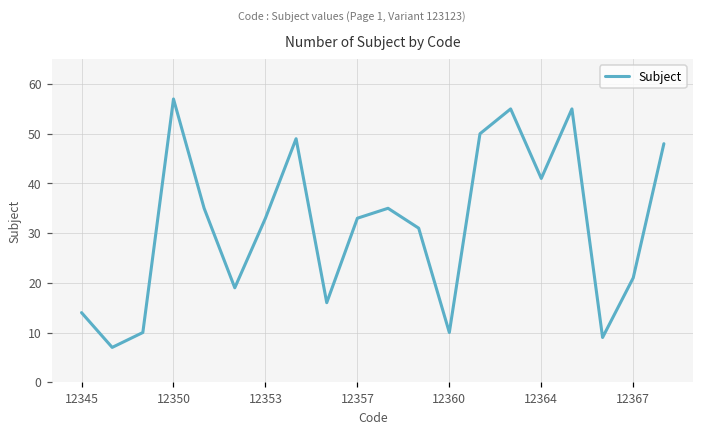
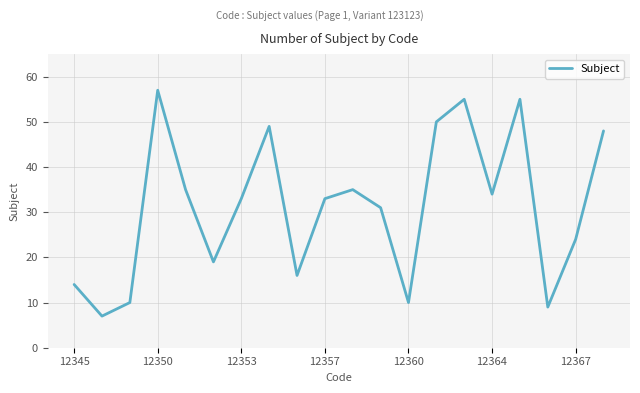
12364: 41 -> 34
12367: 21 -> 24
